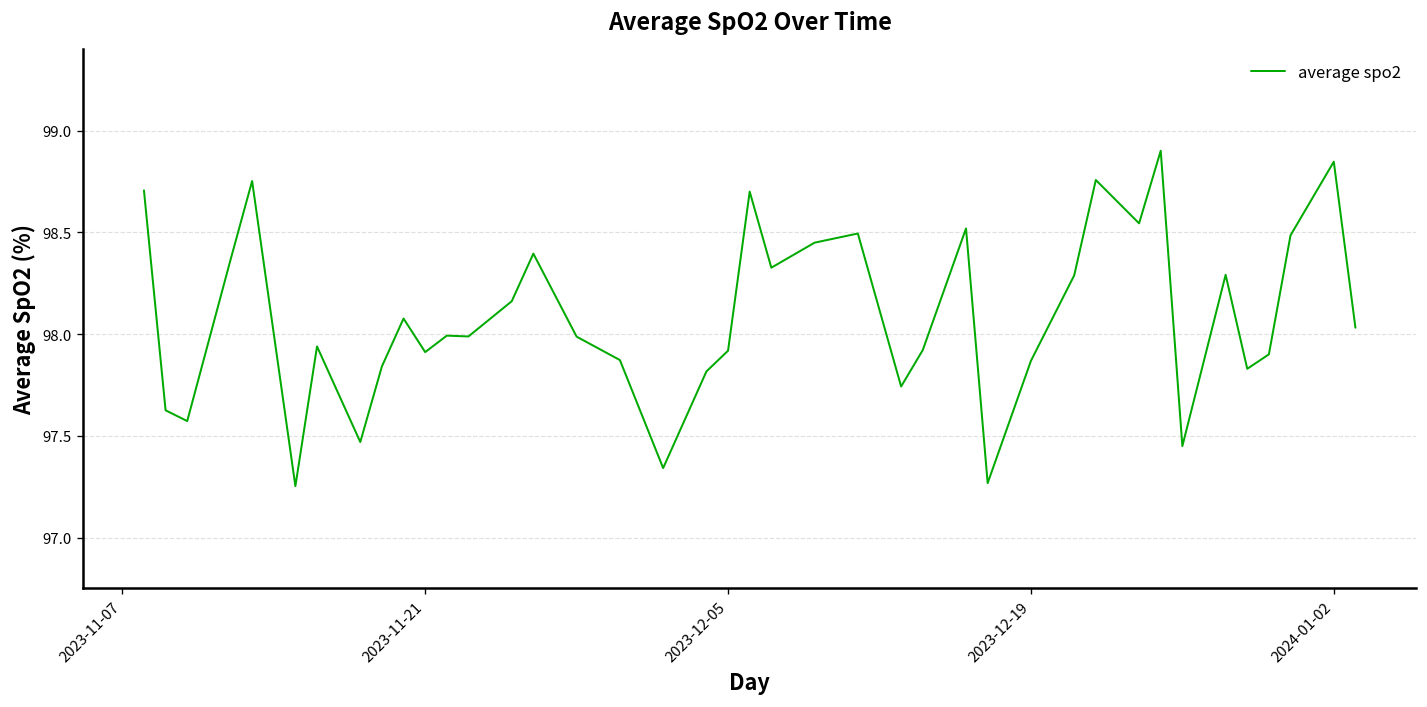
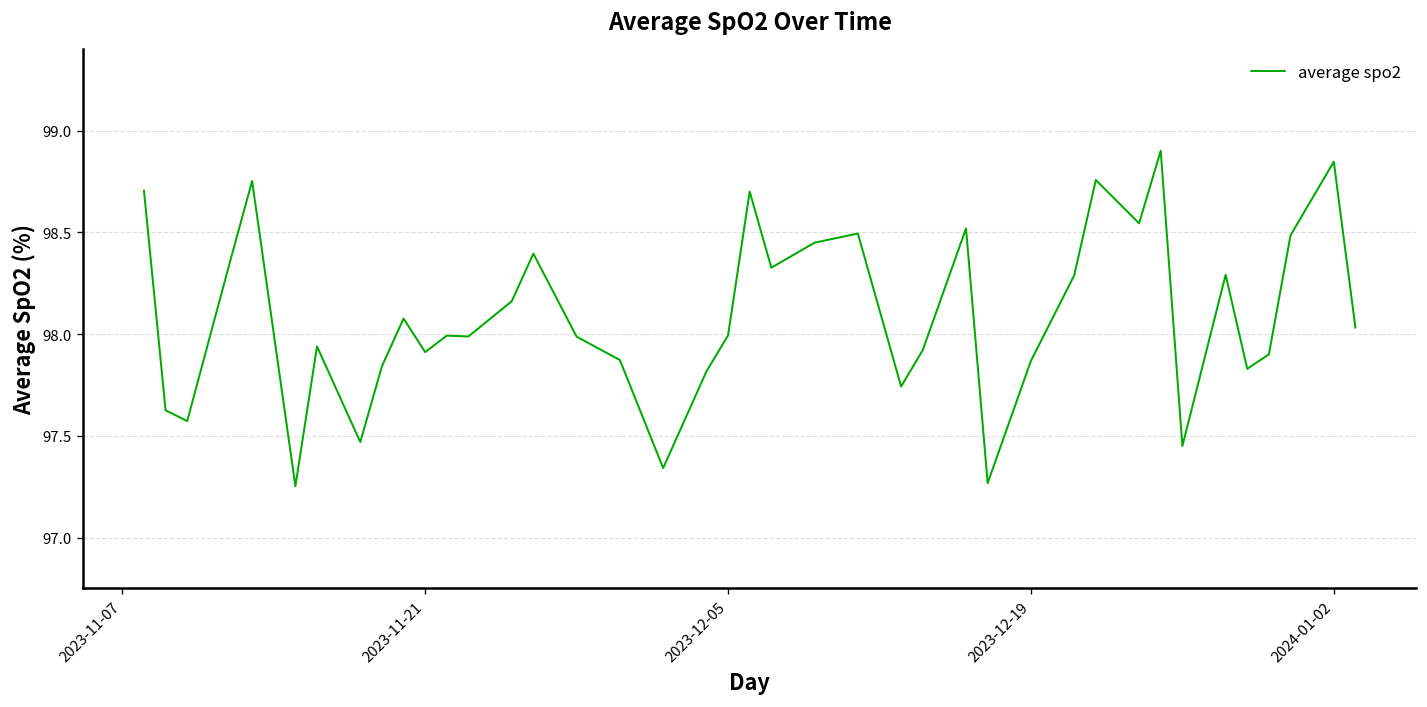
2023-12-05: 97.92 -> 97.99
